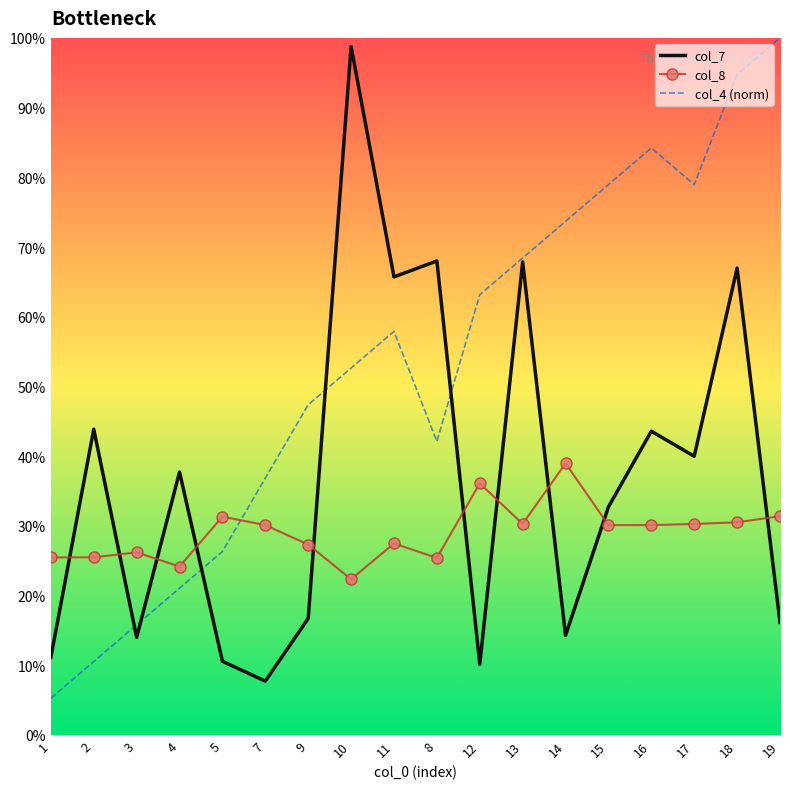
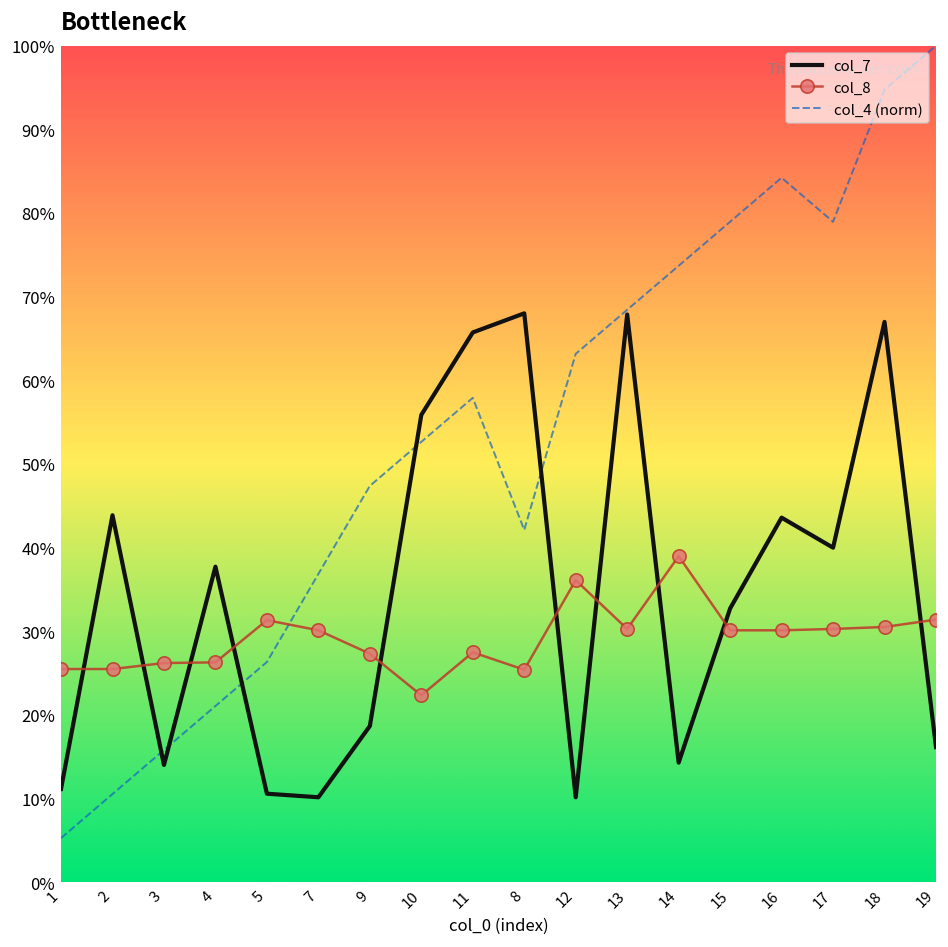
col_8, 4: 24% -> 26%
col_7, 7: 8% -> 10%
col_7, 9: 17% -> 19%
col_7, 10: 99% -> 56%
